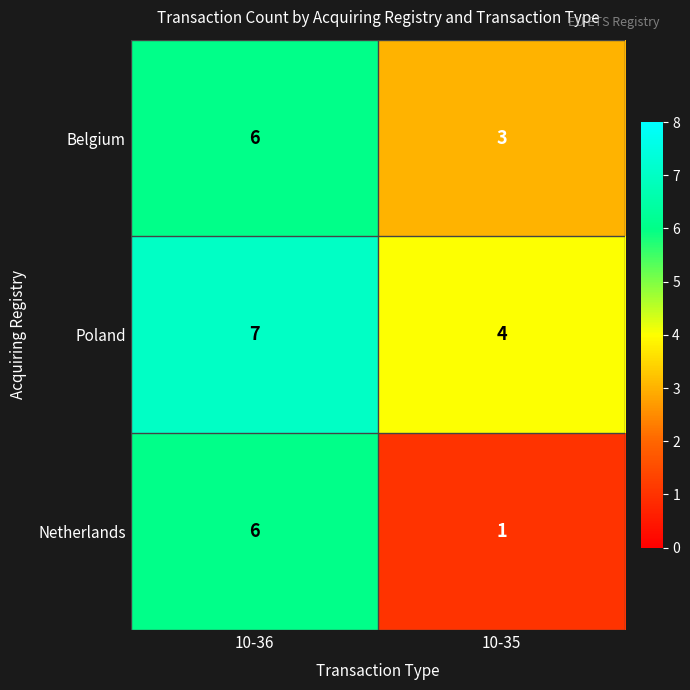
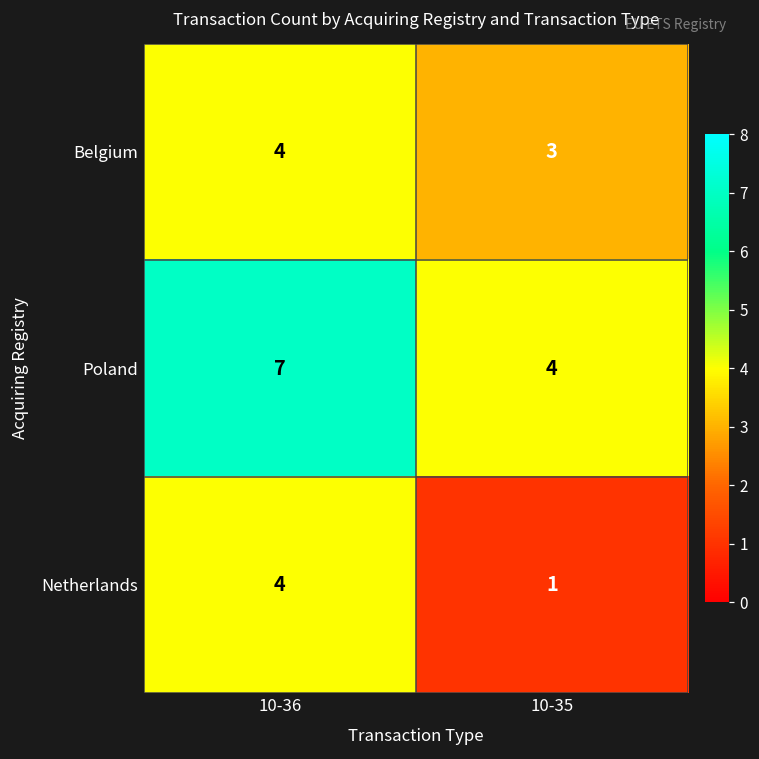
Belgium, 10-36: 6 -> 4
Netherlands, 10-36: 6 -> 4
